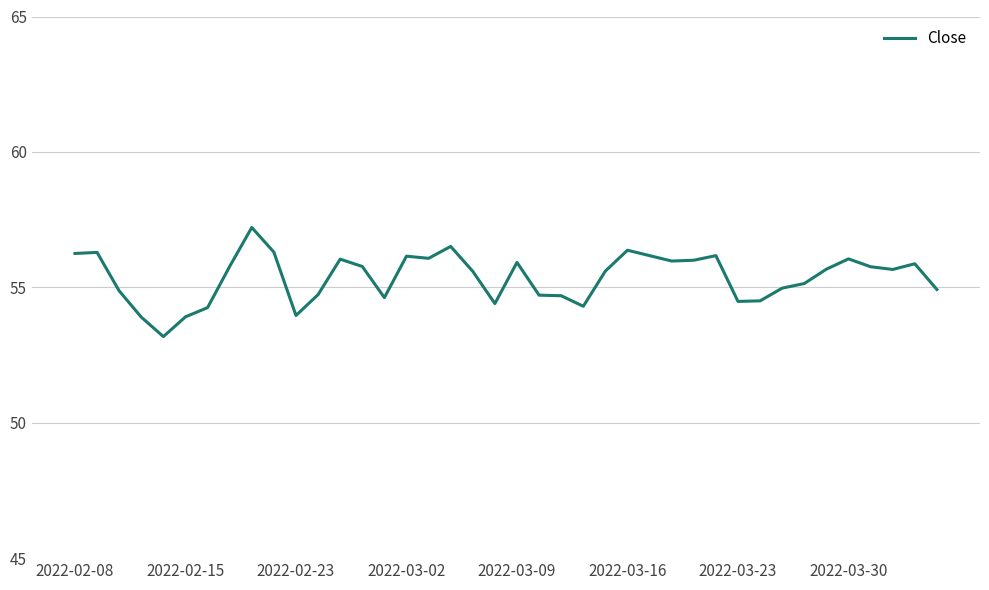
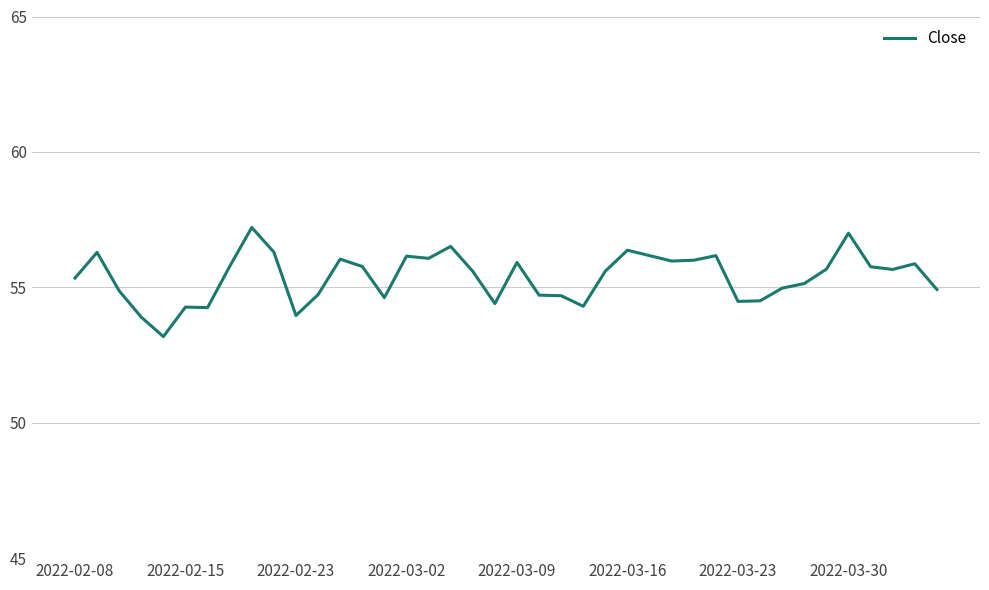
2022-02-08: 56.3 -> 55.3
2022-02-15: 53.9 -> 54.3
2022-03-30: 56.1 -> 57.0
